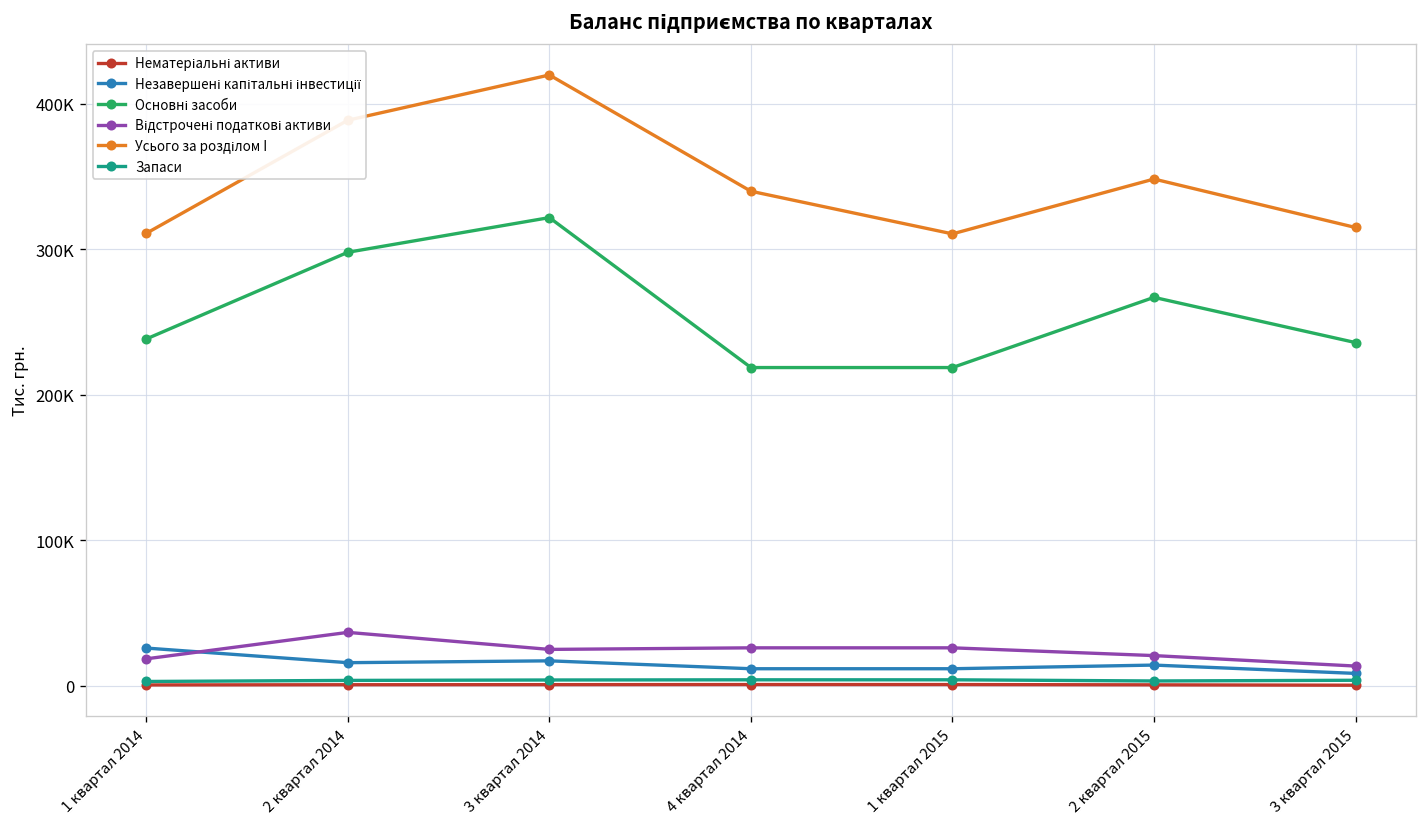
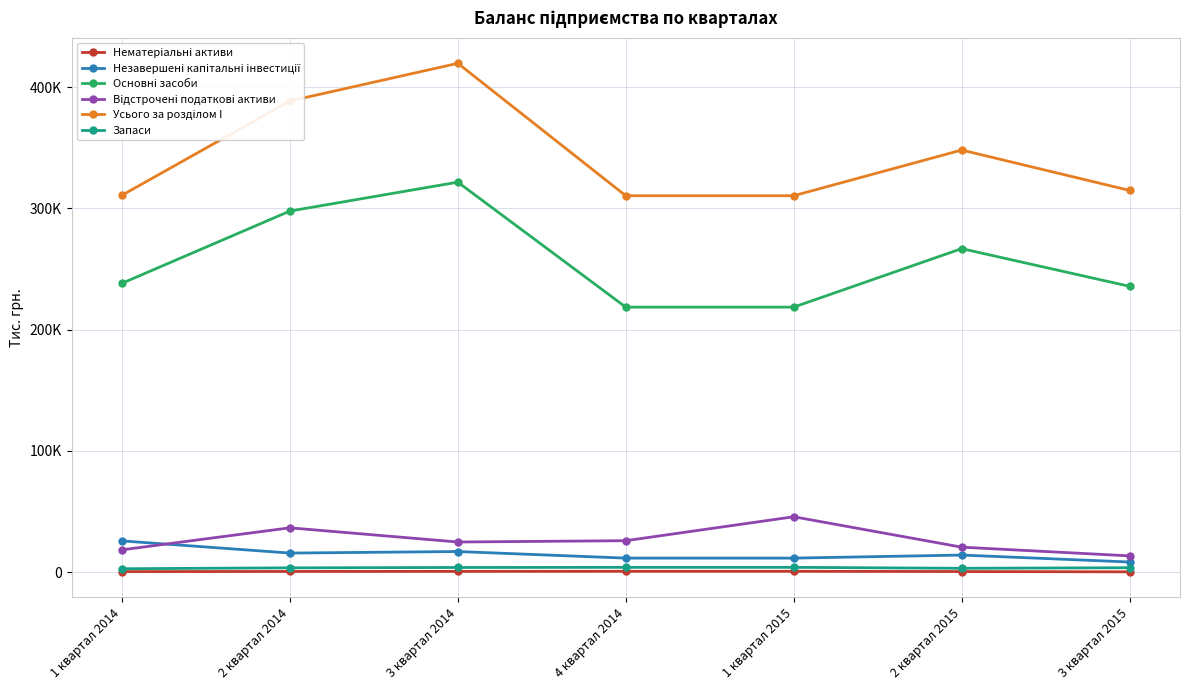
Усього за розділом I, 4 квартал 2014: 340000 -> 310000
Відстрочені податкові активи, 1 квартал 2015: 26000 -> 46000
